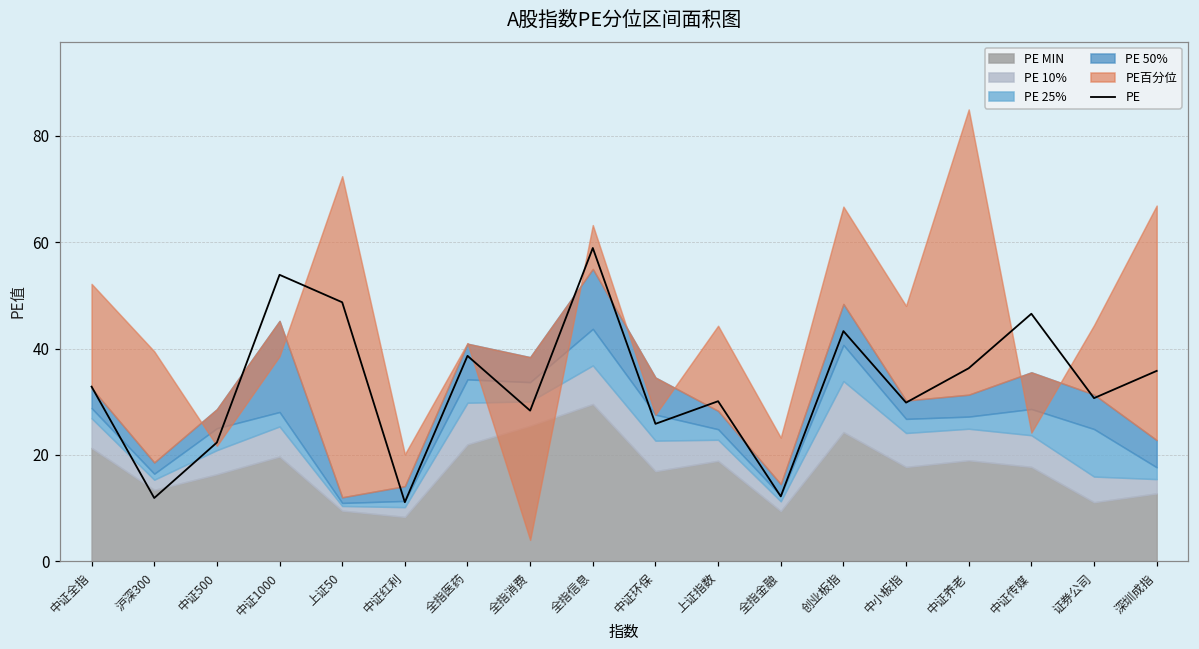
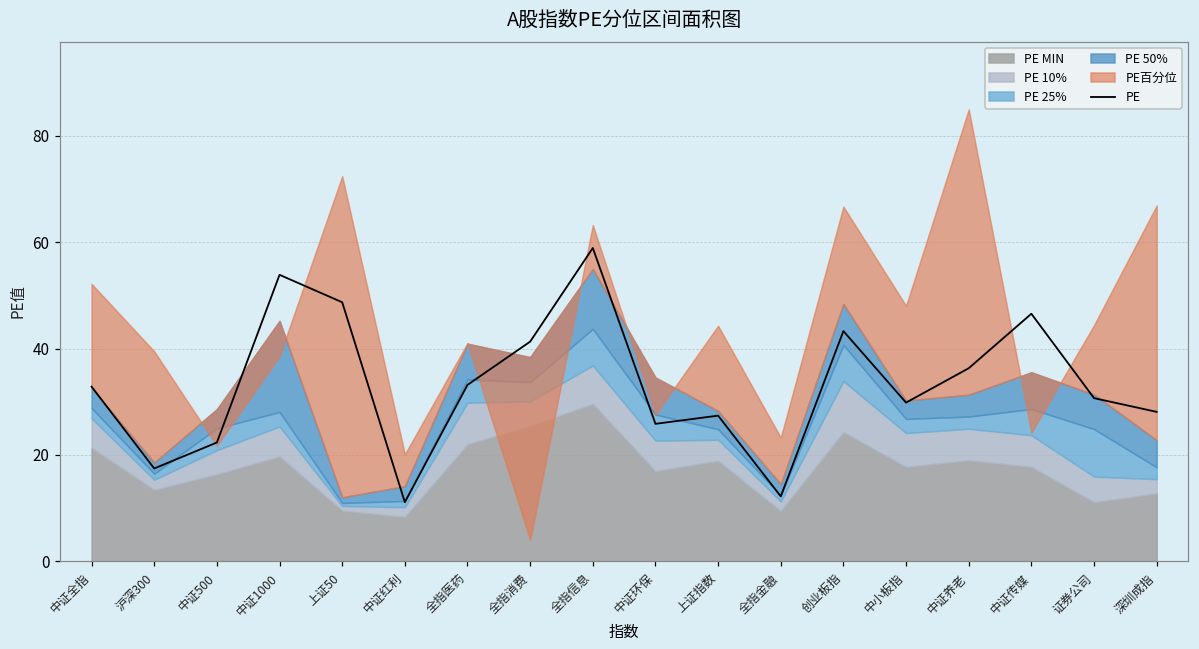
PE, 沪深300: 12 -> 17
PE, 全指医药: 39 -> 33
PE, 全指消费: 28 -> 41
PE, 上证指数: 30 -> 27
PE, 深圳成指: 36 -> 28
